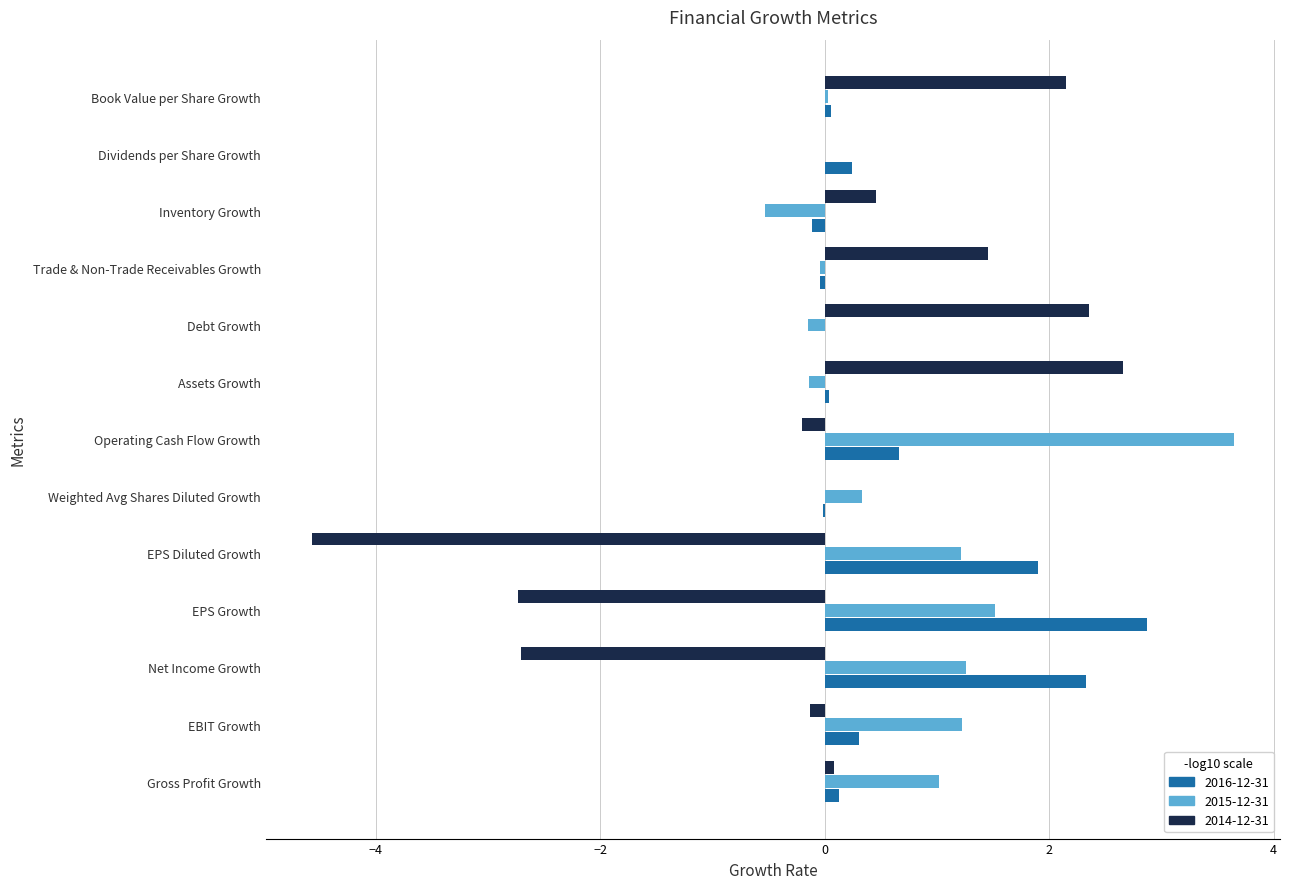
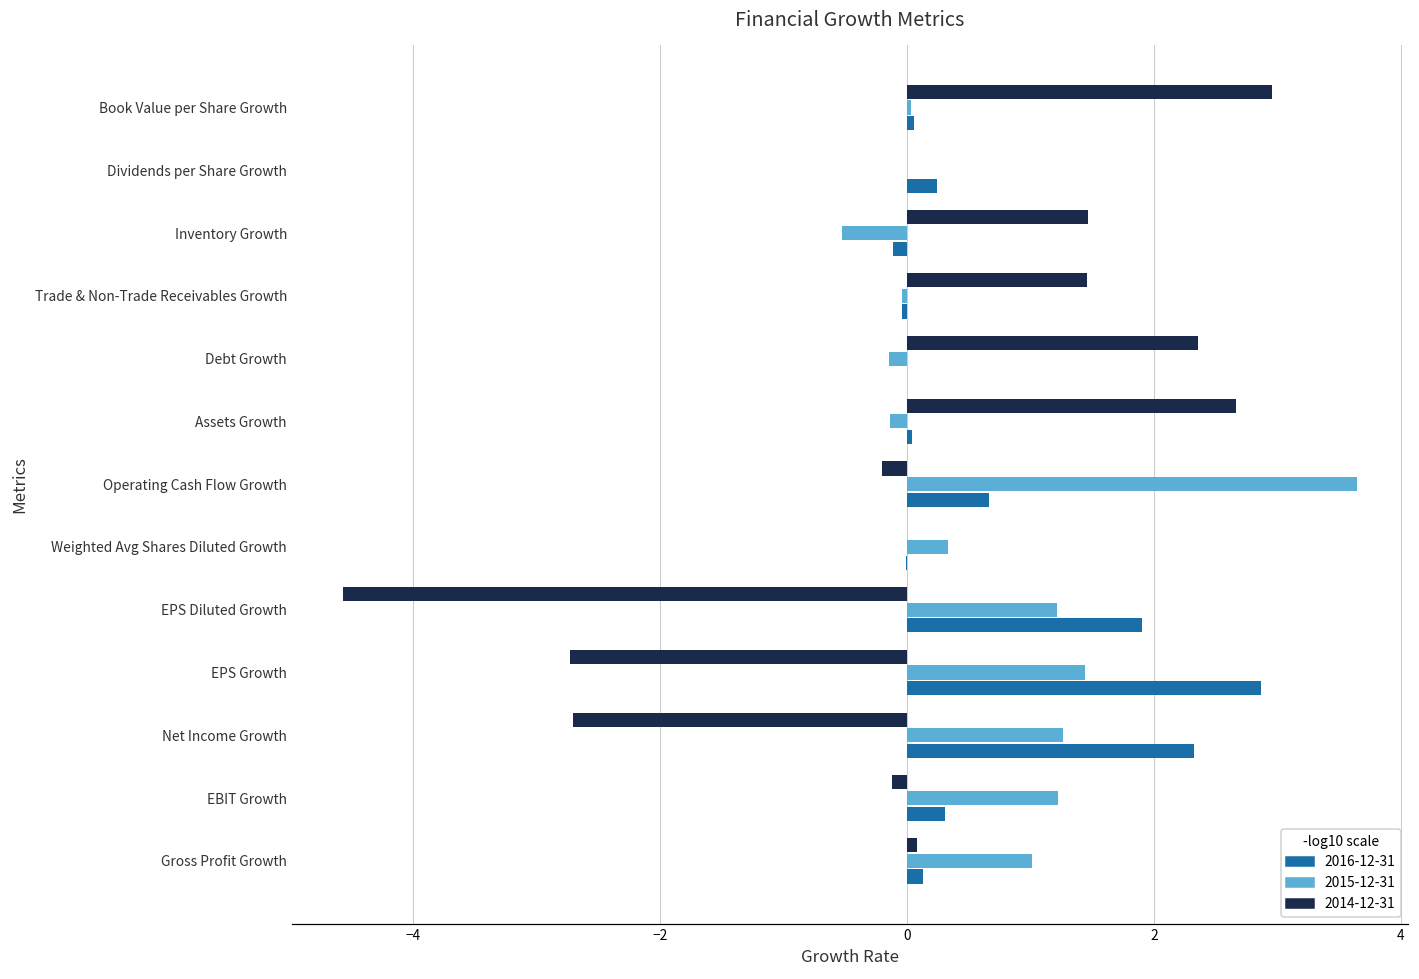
2014-12-31, Book Value per Share Growth: 2.15 -> 2.95
2014-12-31, Inventory Growth: 0.45 -> 1.47
2015-12-31, EPS Growth: 1.52 -> 1.44
